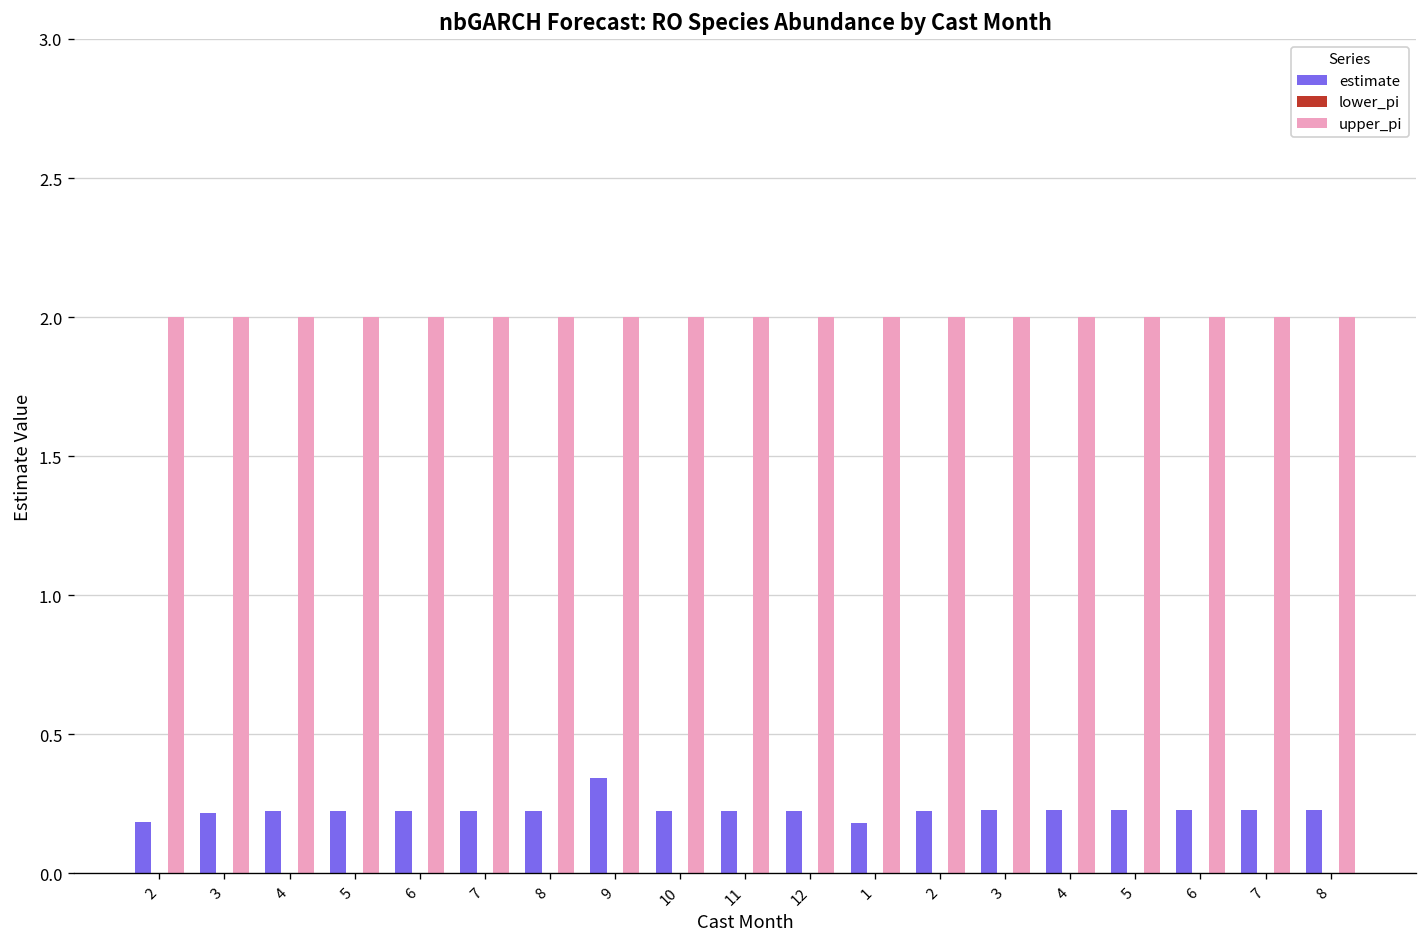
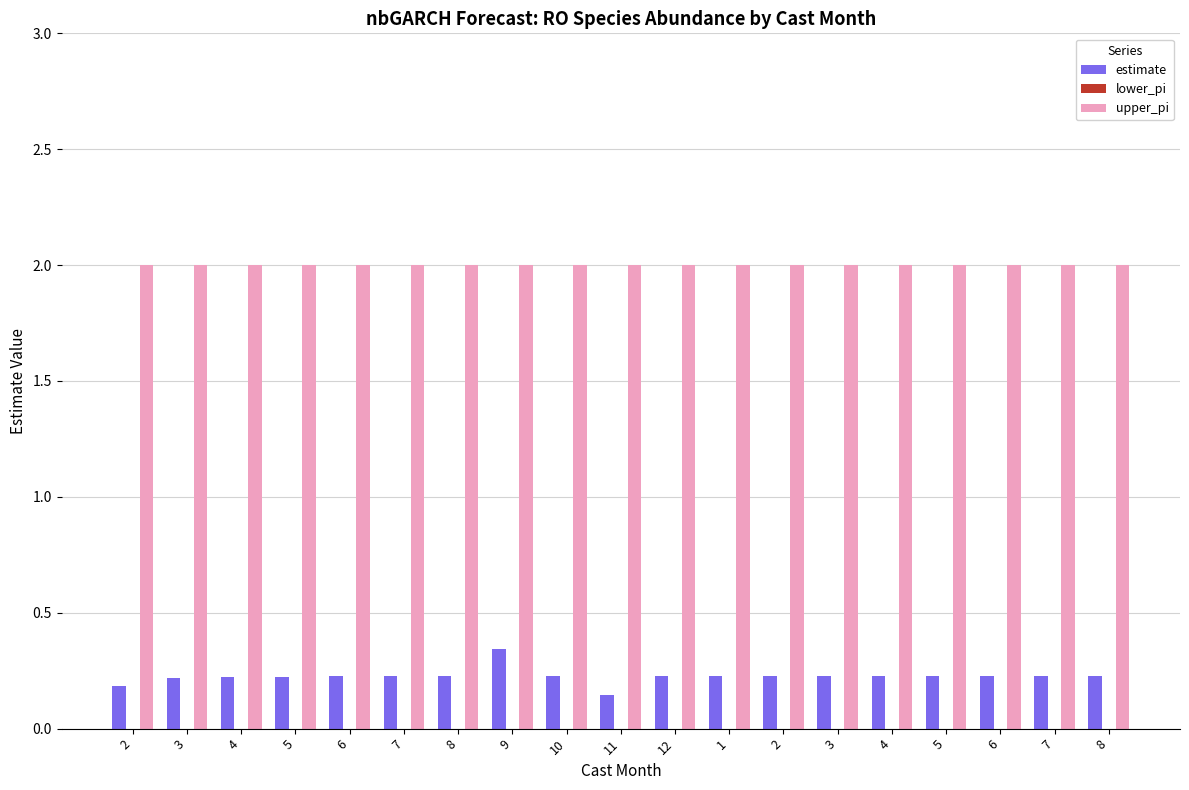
estimate, 11: 0.23 -> 0.15
estimate, 1: 0.18 -> 0.23
